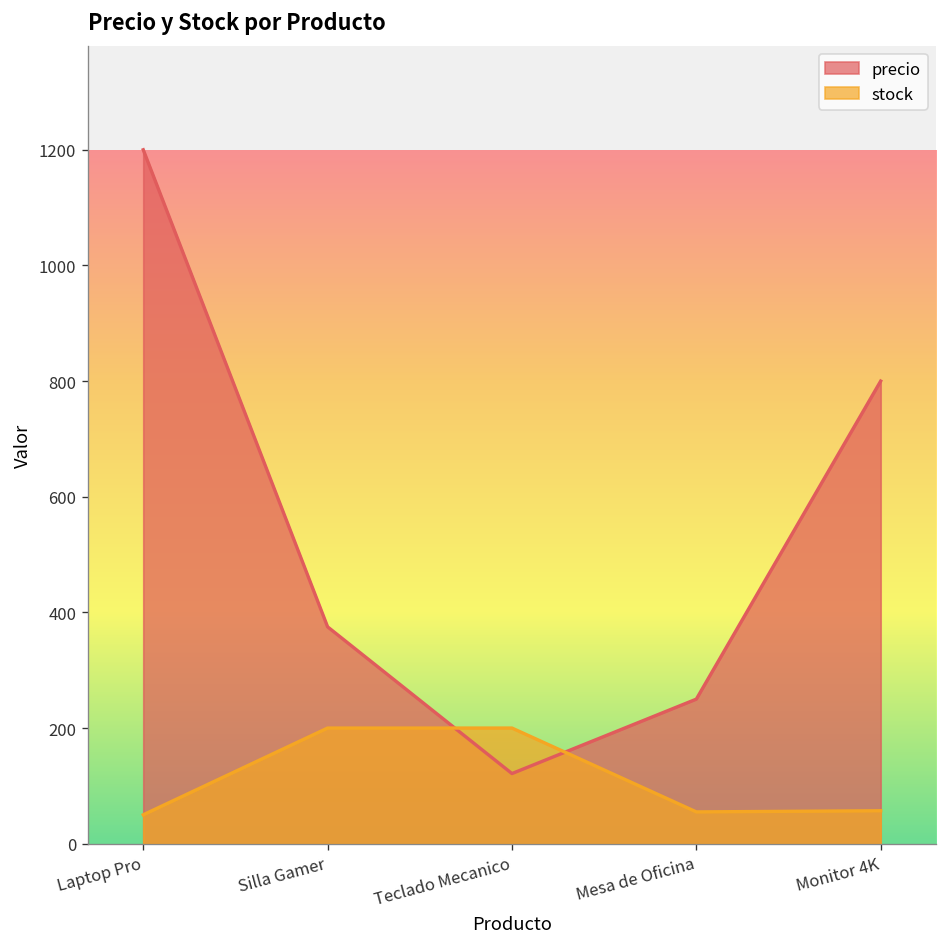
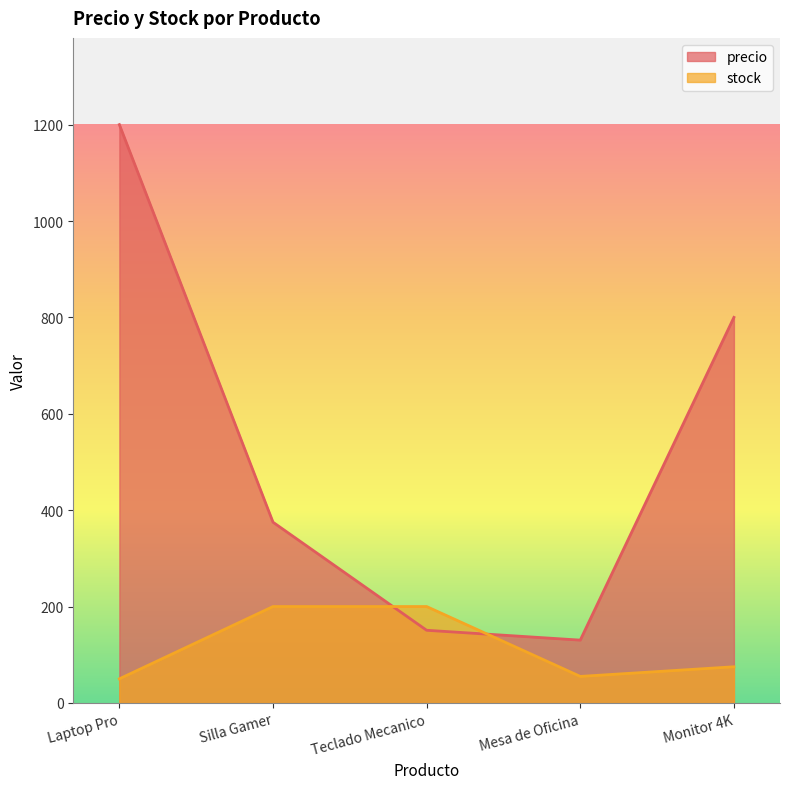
precio, Teclado Mecanico: 120 -> 150
precio, Mesa de Oficina: 250 -> 130
stock, Monitor 4K: 60 -> 80
